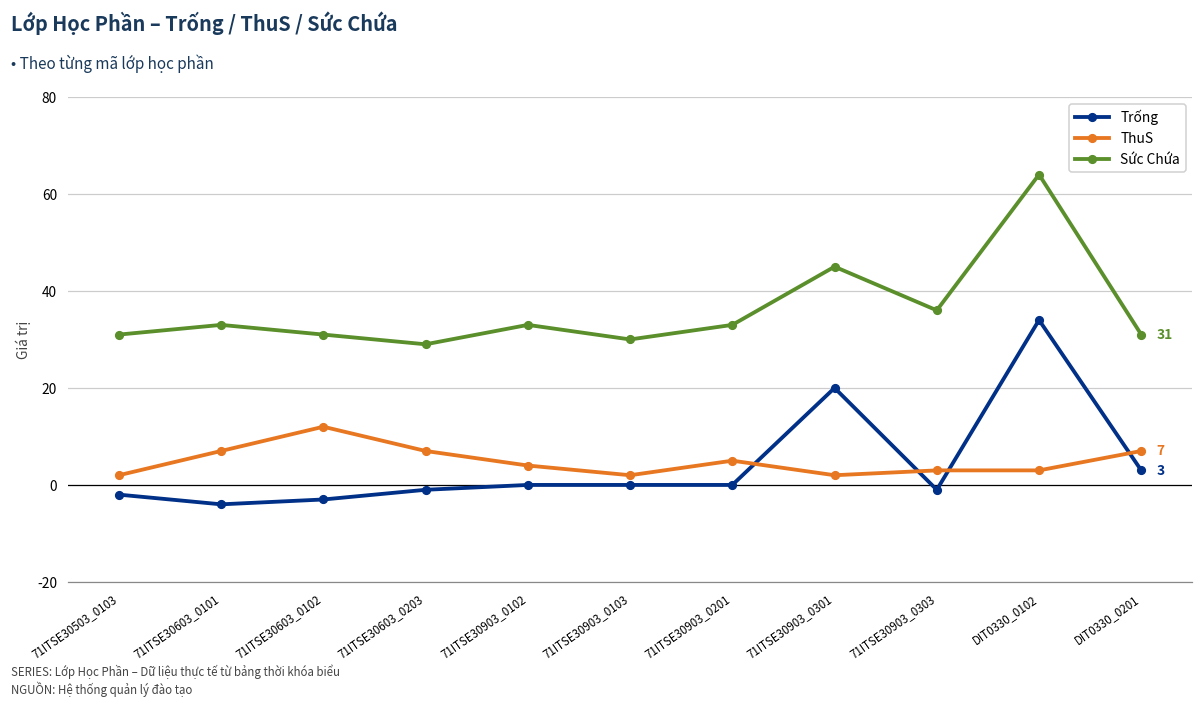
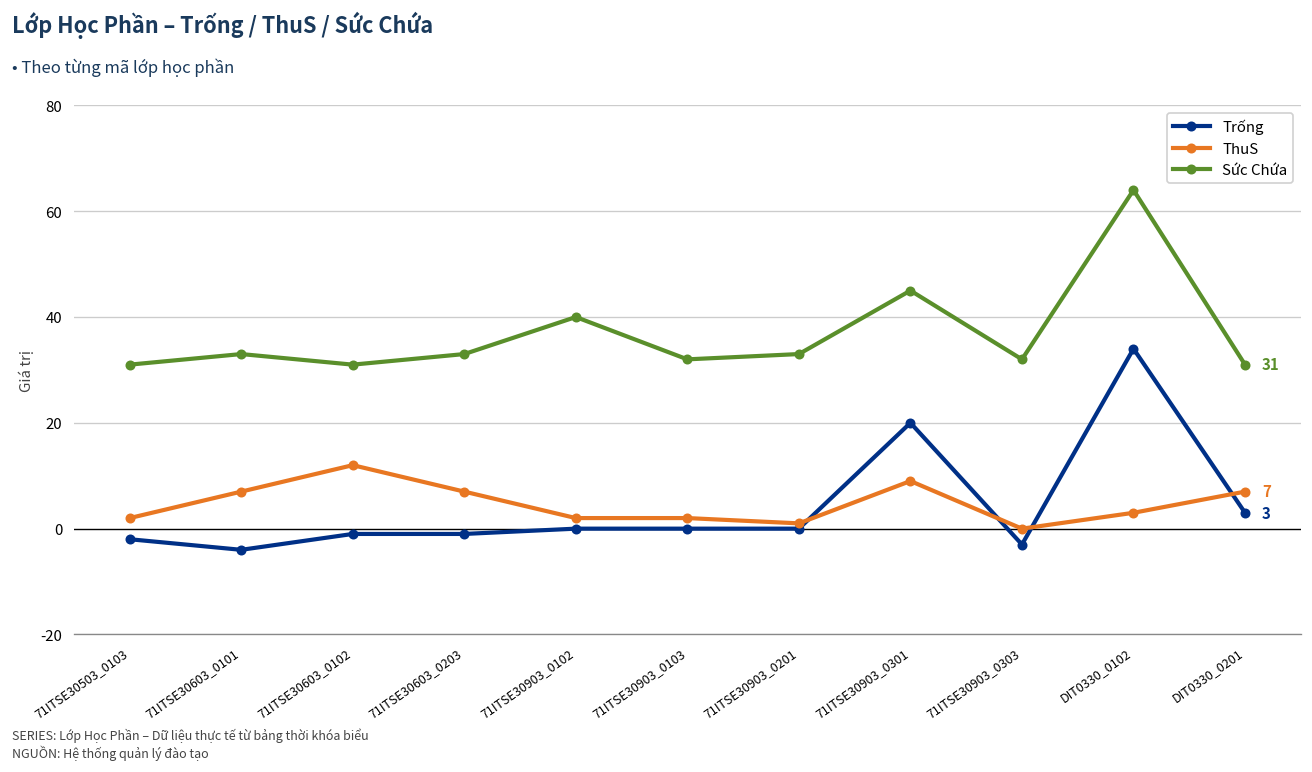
Trống, 71ITSE30603_0102: -3 -> -1
Sức Chứa, 71ITSE30603_0203: 29 -> 33
ThuS, 71ITSE30903_0102: 4 -> 2
Sức Chứa, 71ITSE30903_0102: 33 -> 40
Sức Chứa, 71ITSE30903_0103: 30 -> 32
ThuS, 71ITSE30903_0201: 5 -> 1
ThuS, 71ITSE30903_0301: 2 -> 9
Trống, 71ITSE30903_0303: -1 -> -3
ThuS, 71ITSE30903_0303: 3 -> 0
Sức Chứa, 71ITSE30903_0303: 36 -> 32
